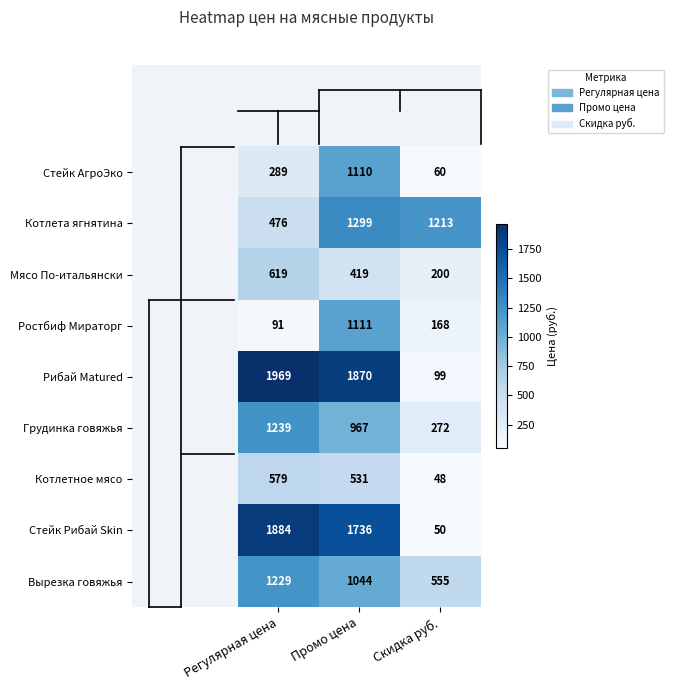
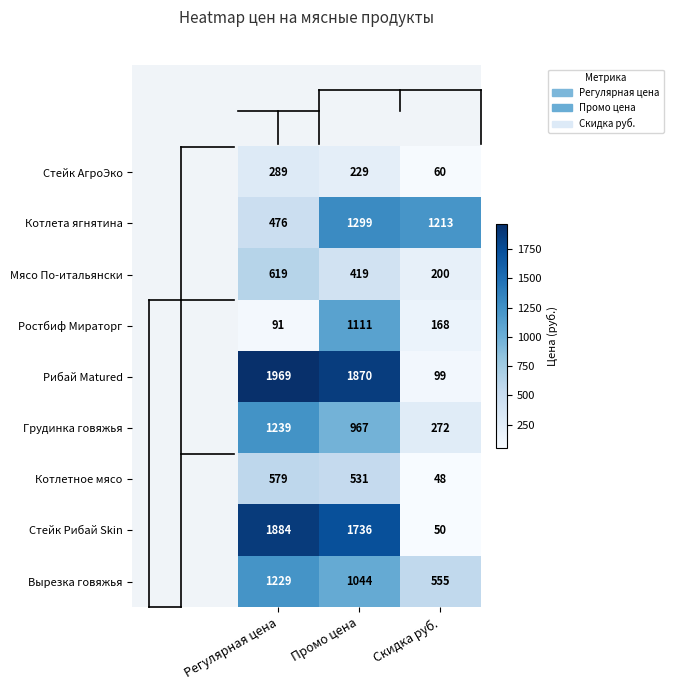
Стейк АгроЭко, Промо цена: 1110 -> 229
